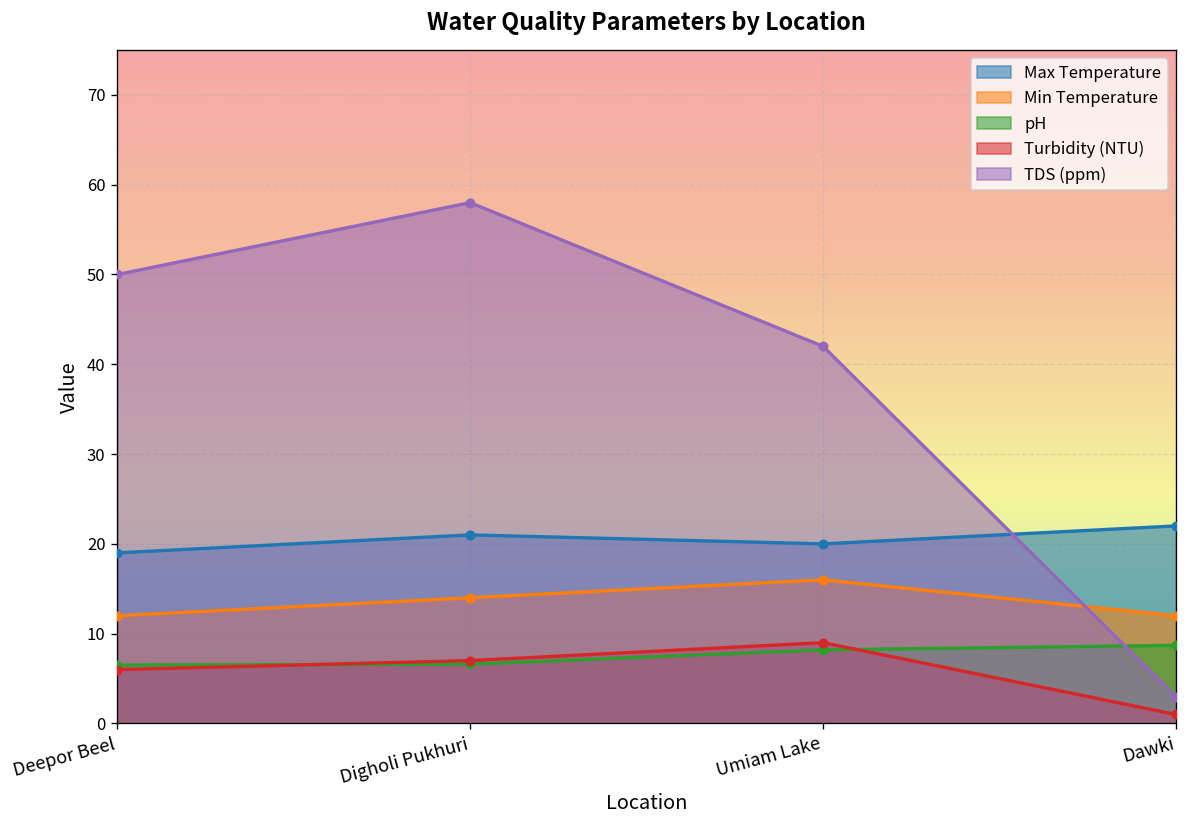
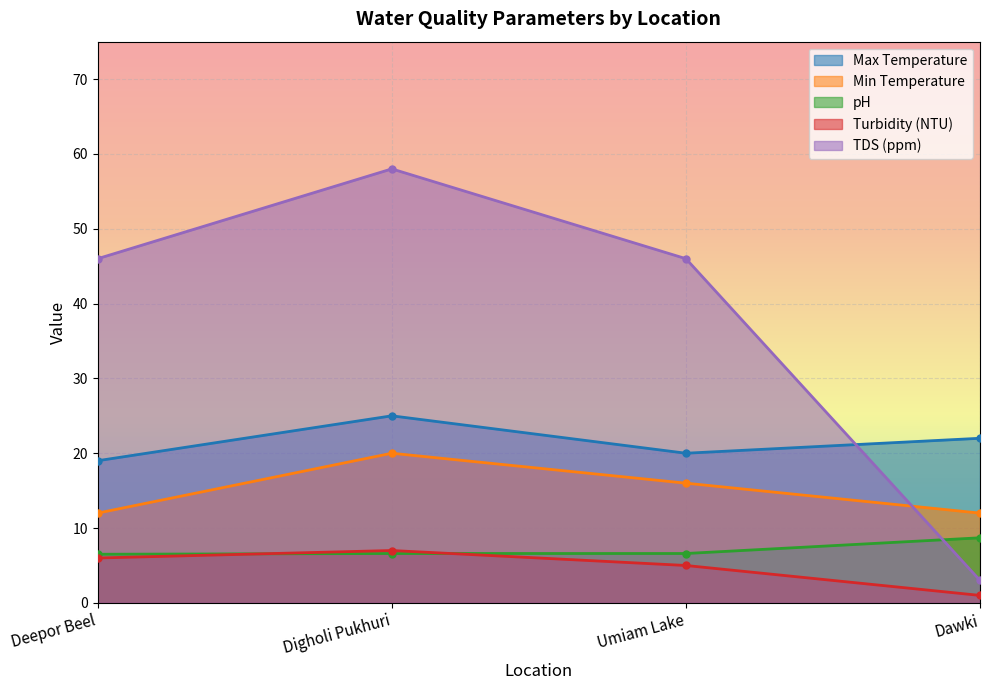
TDS (ppm), Deepor Beel: 50 -> 46
Max Temperature, Digholi Pukhuri: 21 -> 25
Min Temperature, Digholi Pukhuri: 14 -> 20
pH, Umiam Lake: 8 -> 7
Turbidity (NTU), Umiam Lake: 9 -> 5
TDS (ppm), Umiam Lake: 42 -> 46
